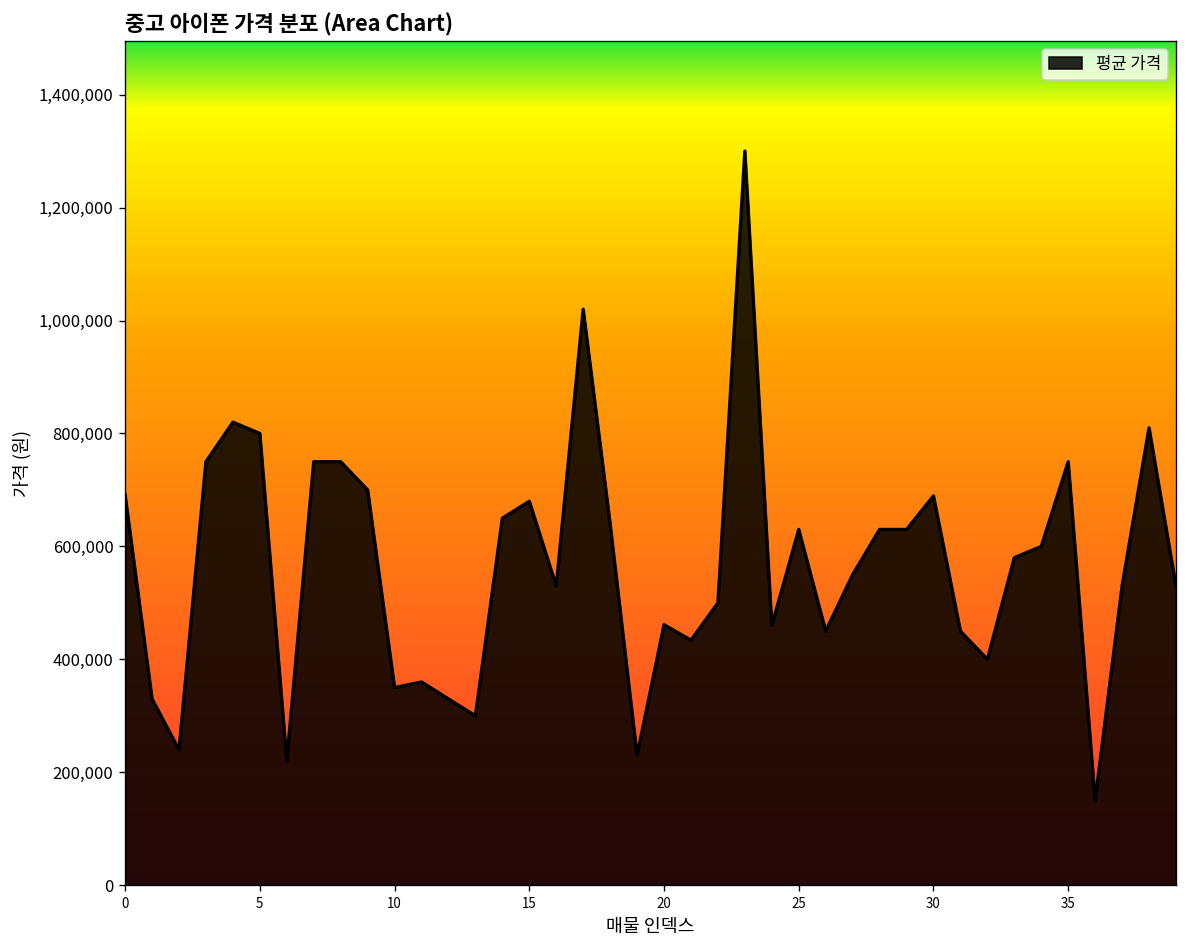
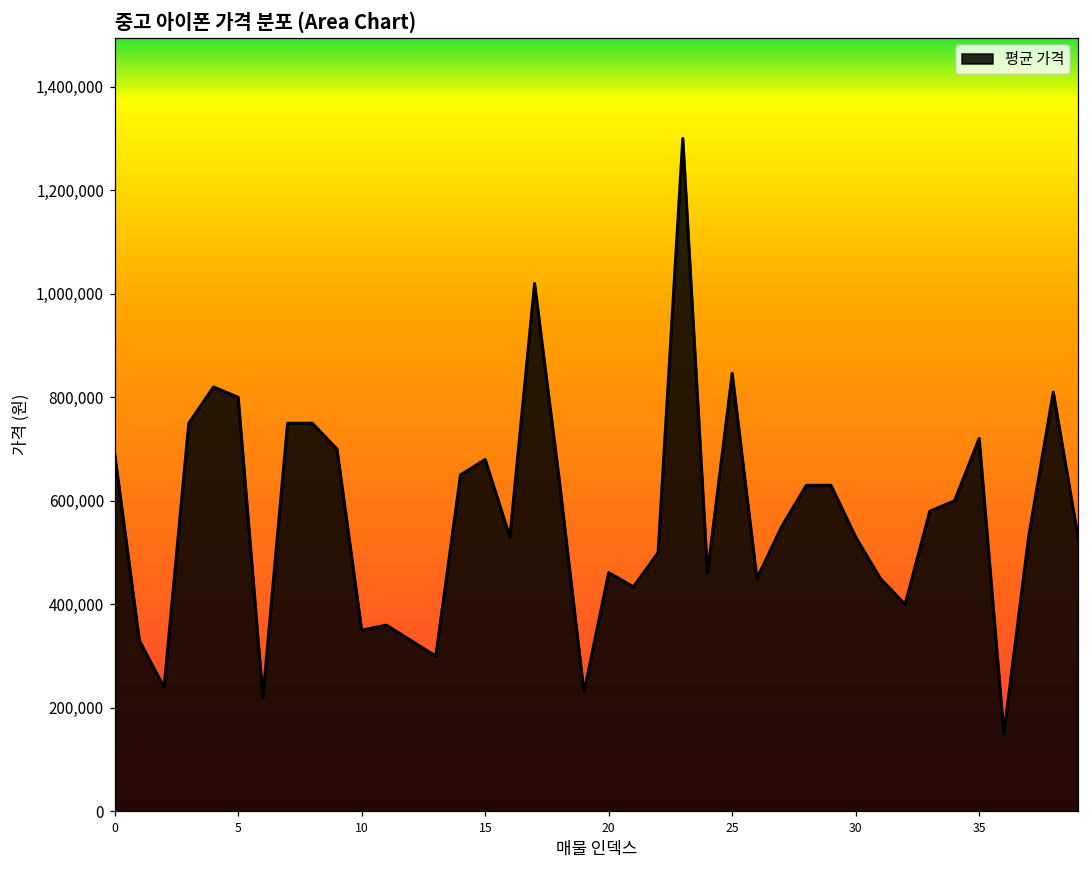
25: 630,000 -> 850,000
30: 690,000 -> 530,000
35: 750,000 -> 720,000
